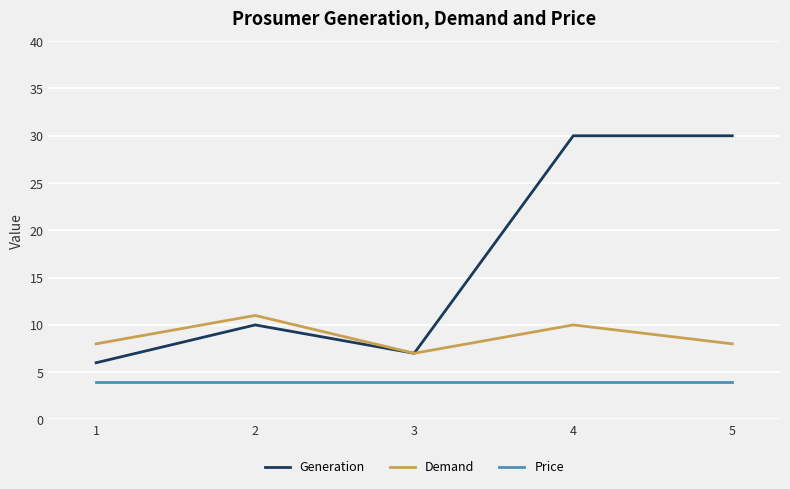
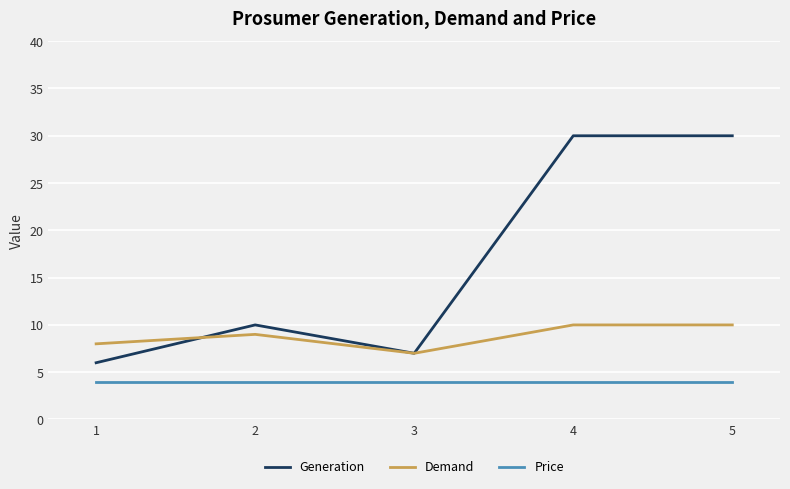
Demand, 2: 11 -> 9
Demand, 5: 8 -> 10
